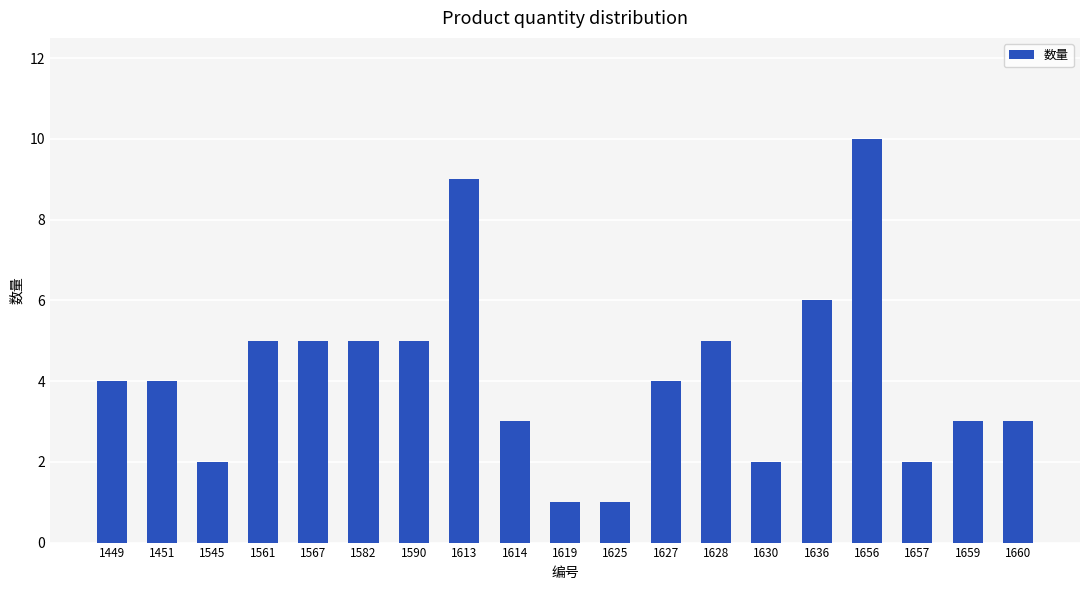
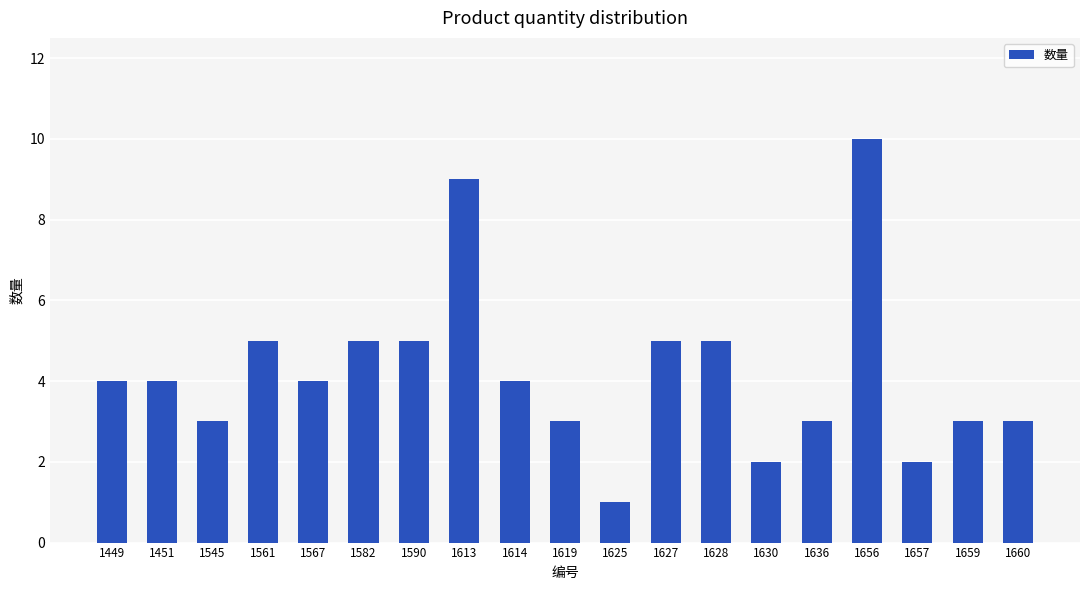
1545: 2 -> 3
1567: 5 -> 4
1614: 3 -> 4
1619: 1 -> 3
1627: 4 -> 5
1636: 6 -> 3
